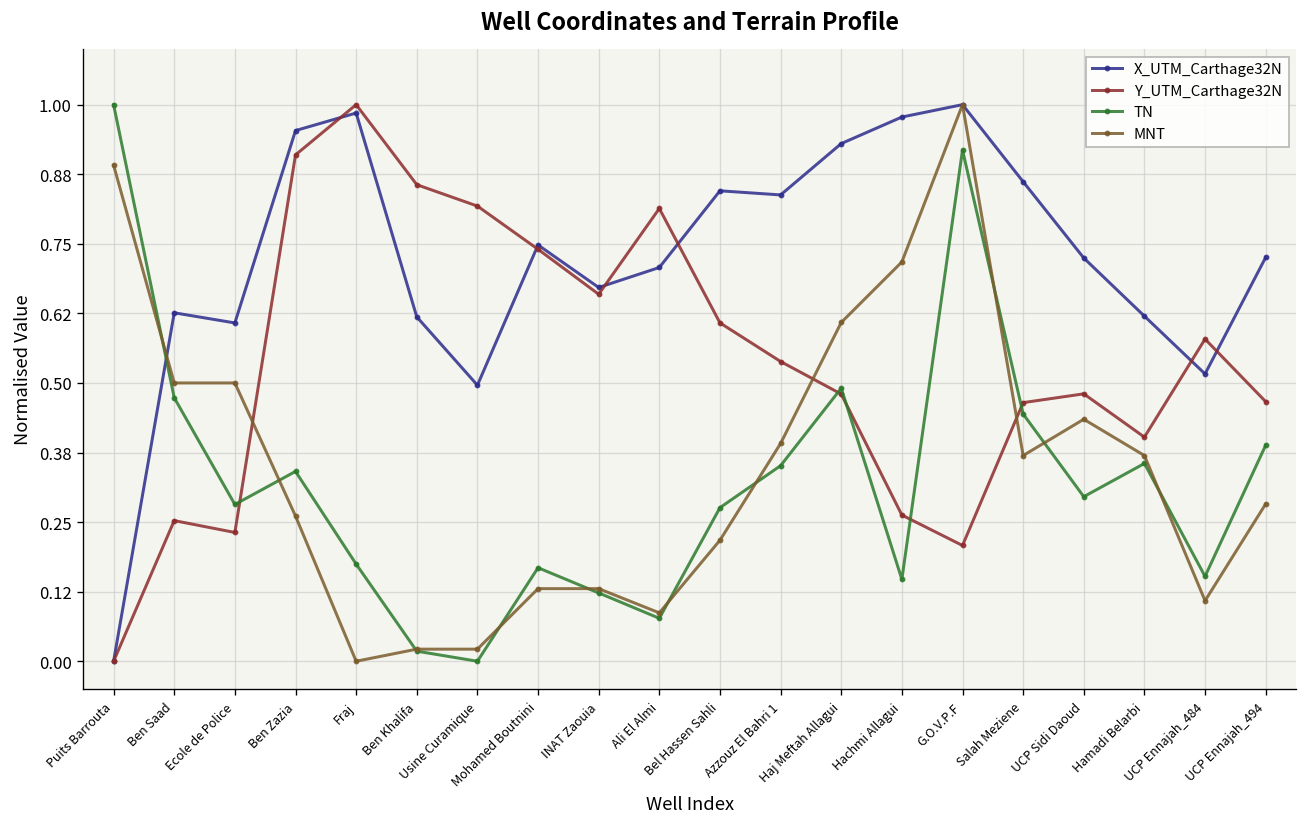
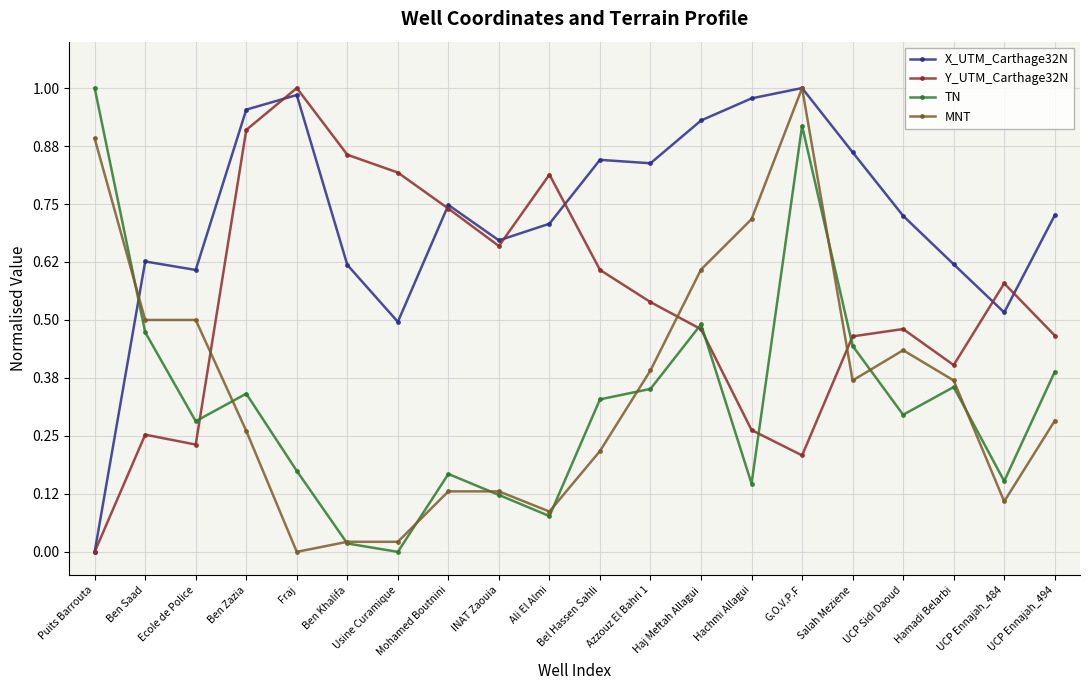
TN, Bel Hassen Sahli: 0.28 -> 0.33
